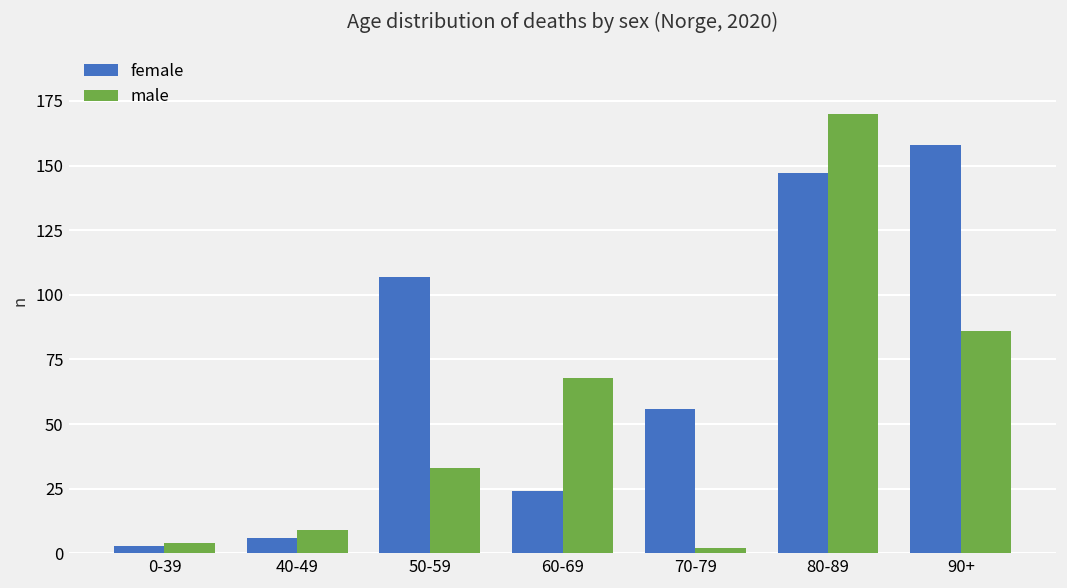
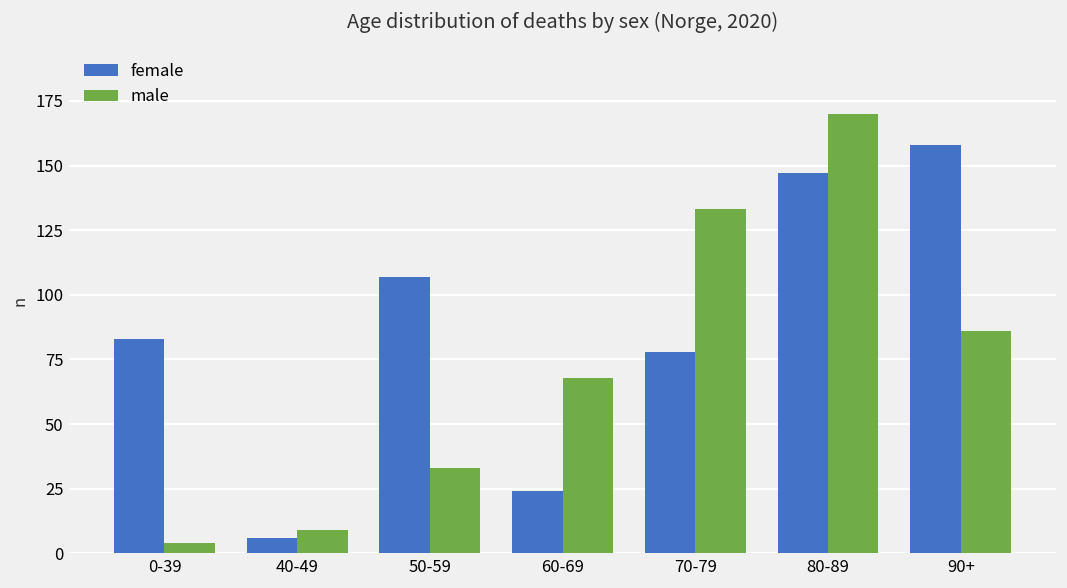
female, 0-39: 3 -> 83
female, 70-79: 56 -> 78
male, 70-79: 2 -> 133
